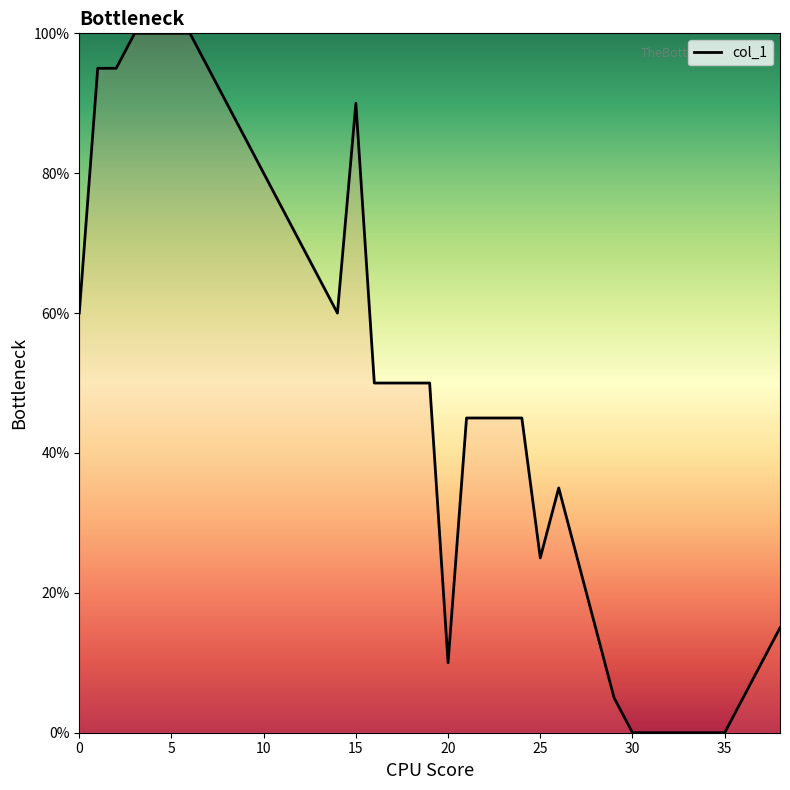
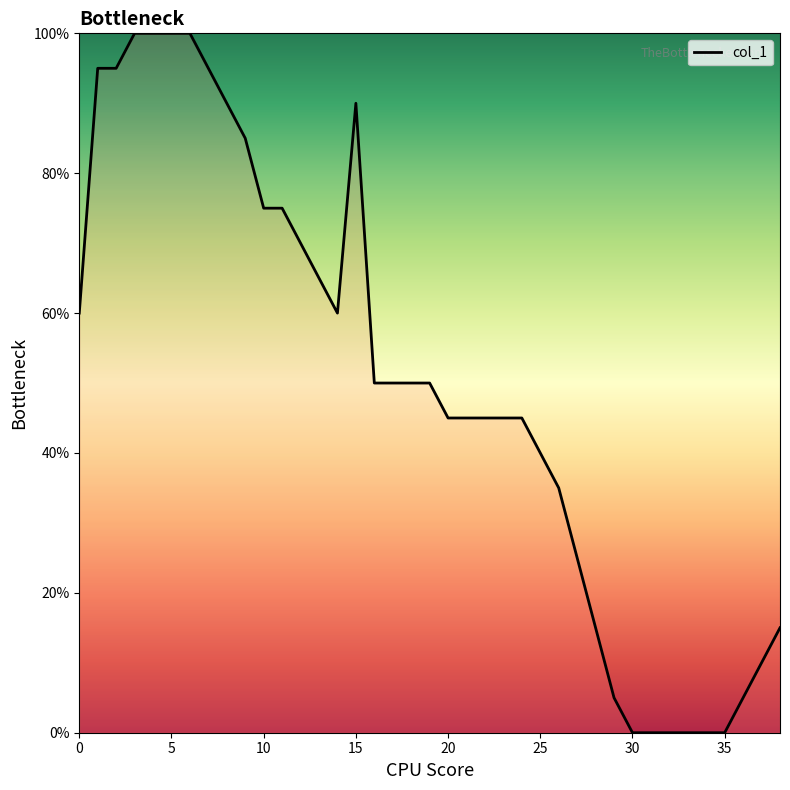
10: 80% -> 75%
20: 10% -> 45%
25: 25% -> 40%
